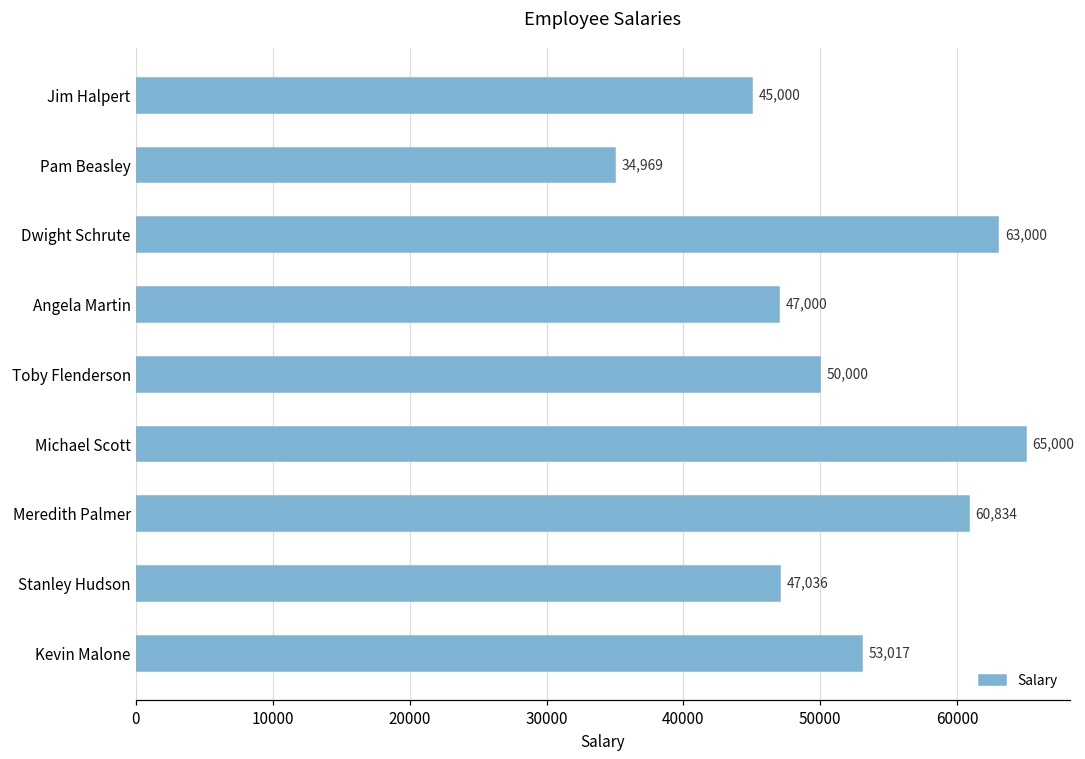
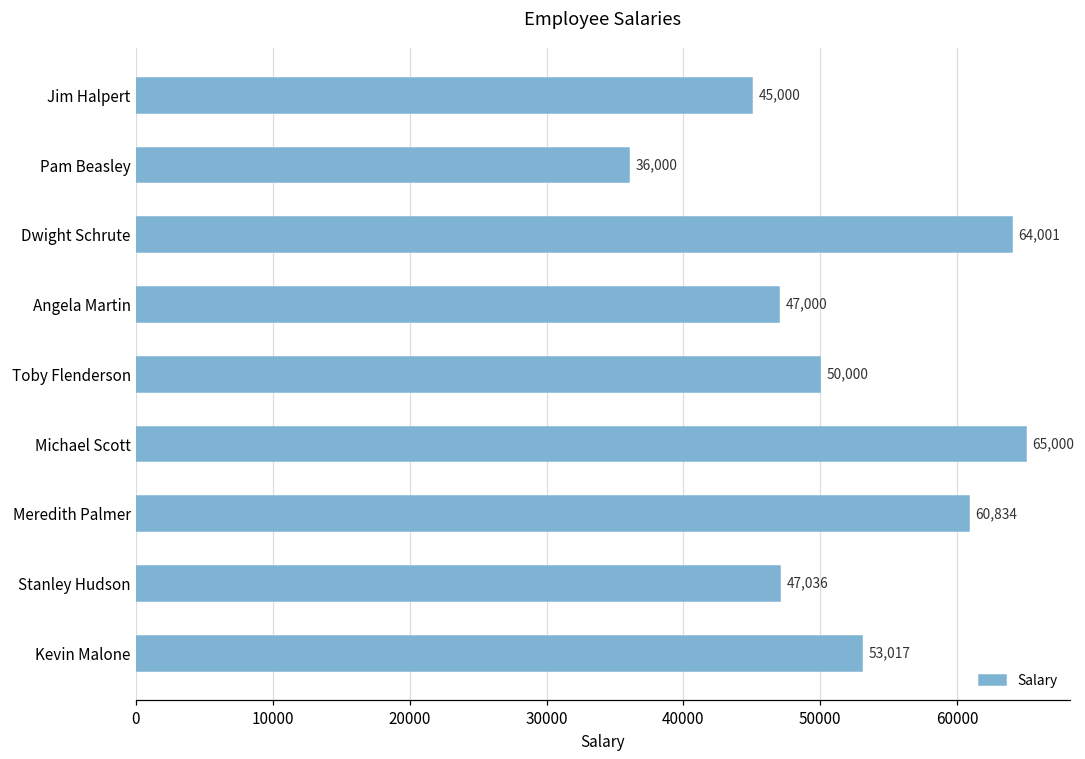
Pam Beasley: 34,969 -> 36,000
Dwight Schrute: 63,000 -> 64,001
